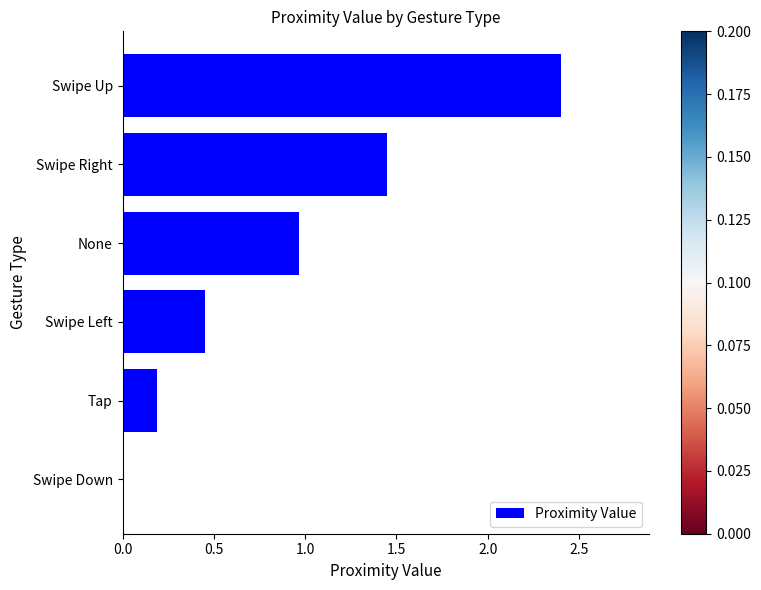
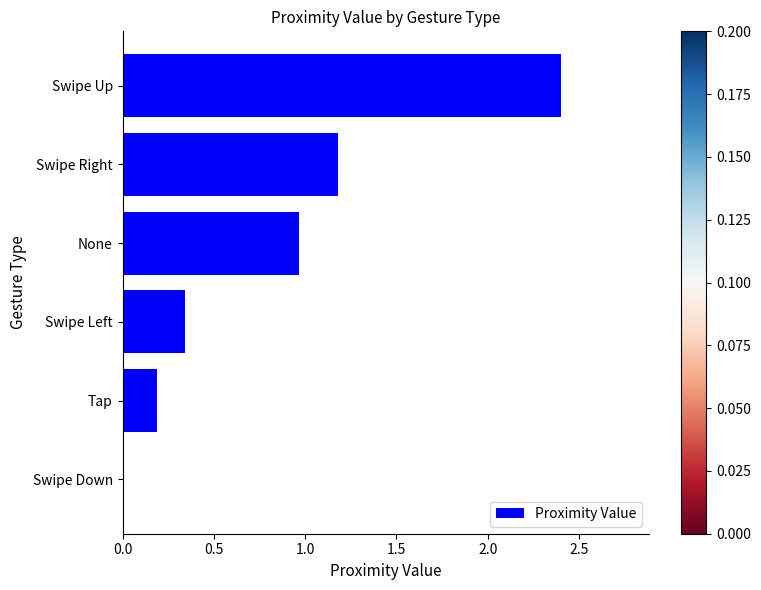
Swipe Right: 1.45 -> 1.18
Swipe Left: 0.45 -> 0.34
